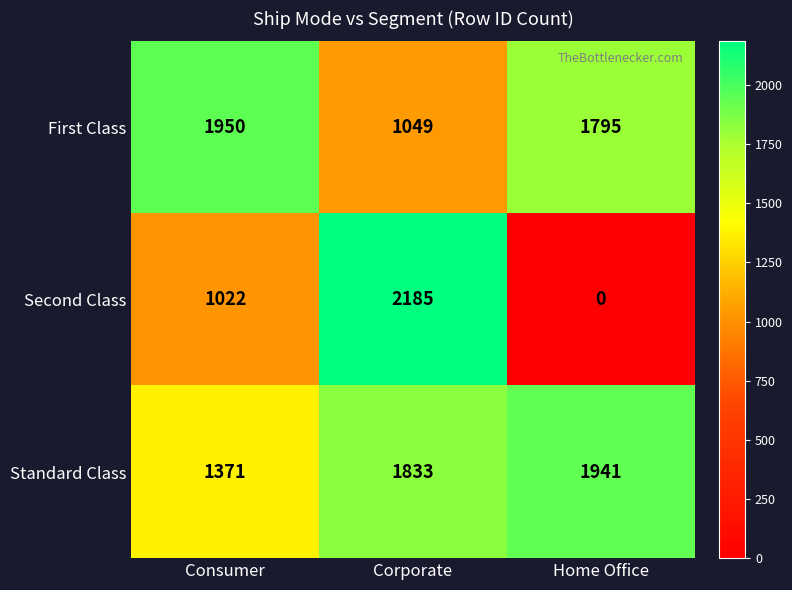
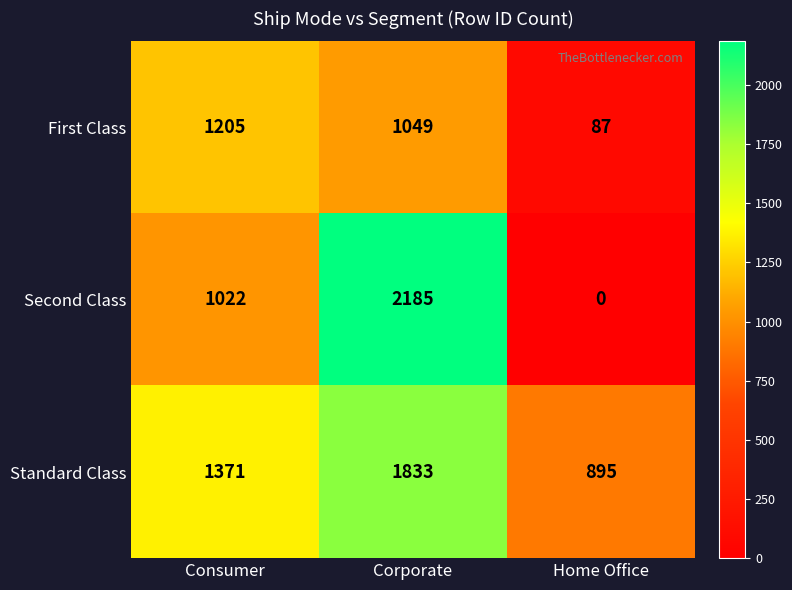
First Class, Consumer: 1950 -> 1205
First Class, Home Office: 1795 -> 87
Standard Class, Home Office: 1941 -> 895
